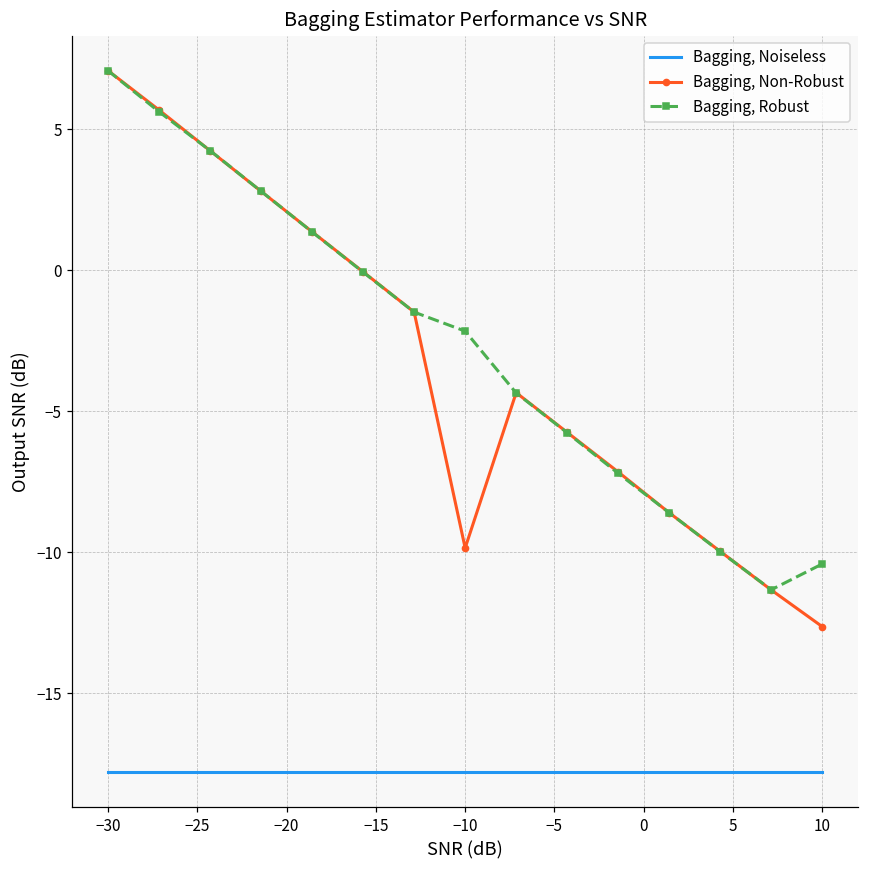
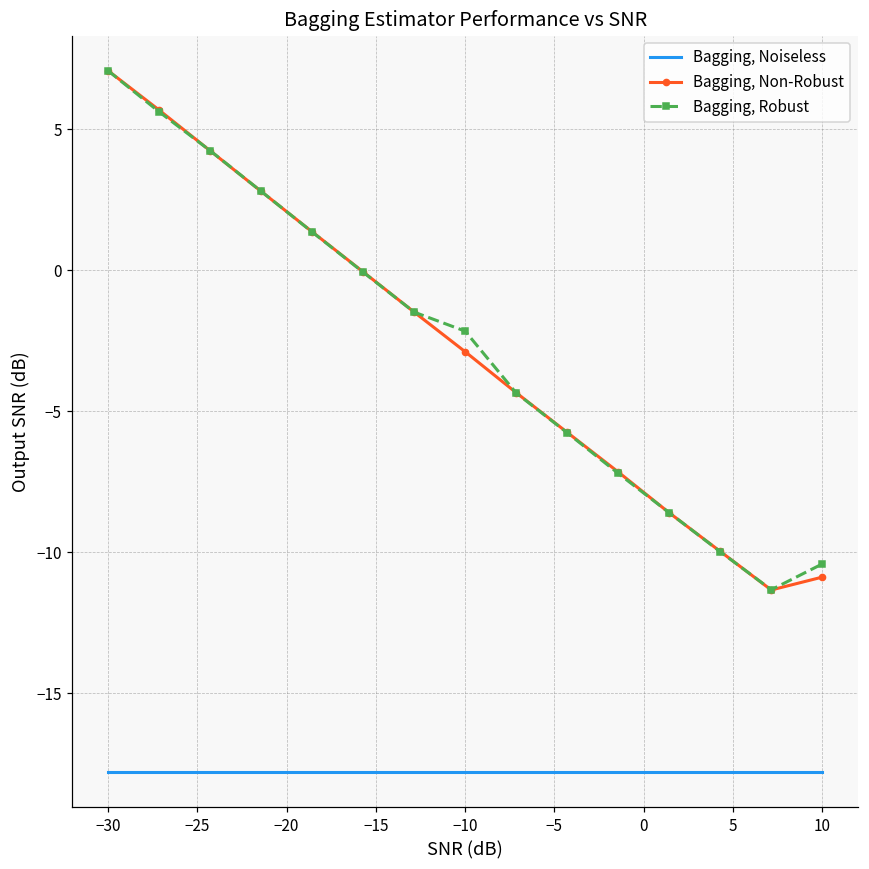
Bagging, Non-Robust, −10: -9.8 -> -2.9
Bagging, Non-Robust, 10: -12.6 -> -10.9
